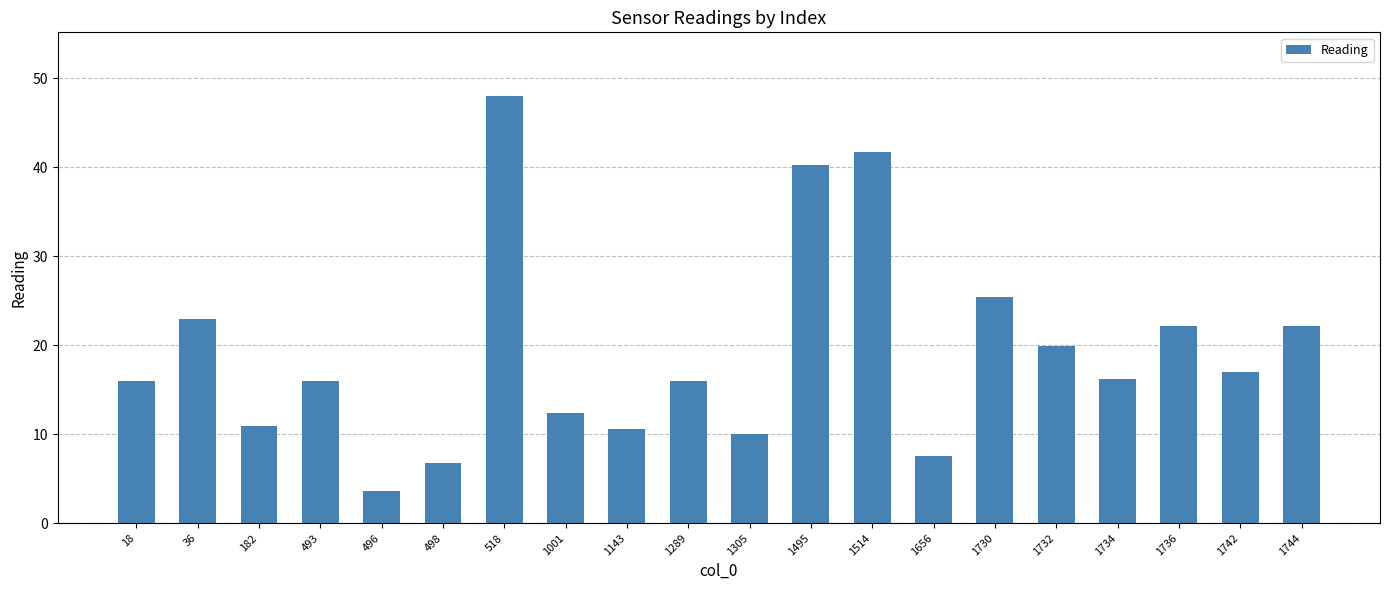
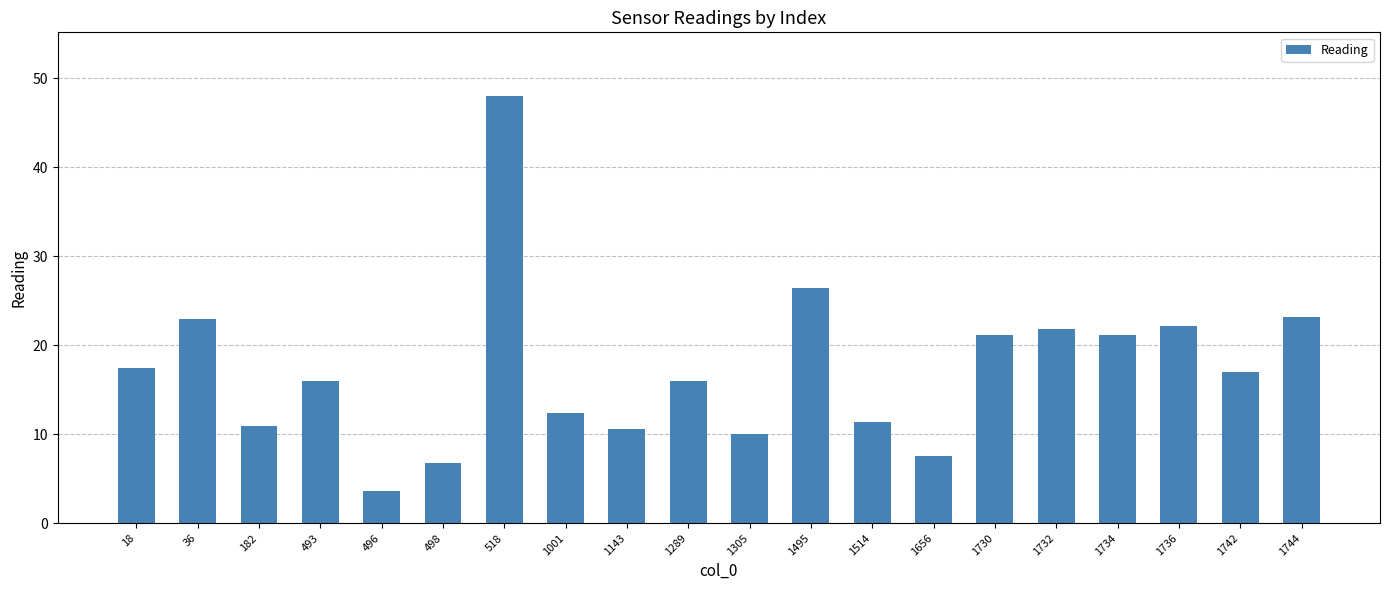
18: 16 -> 17
1495: 40 -> 26
1514: 42 -> 11
1730: 25 -> 21
1732: 20 -> 22
1734: 16 -> 21
1744: 22 -> 23
